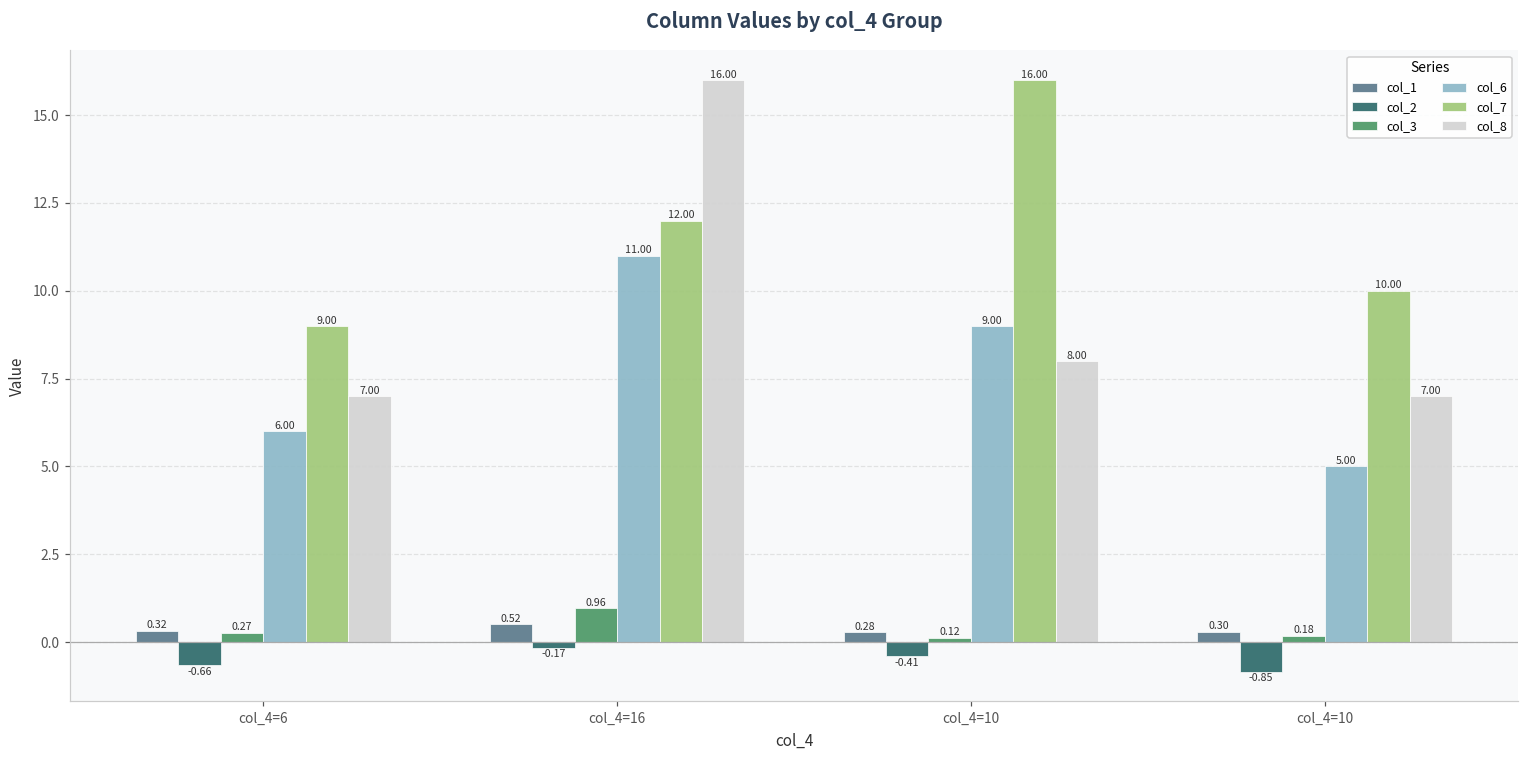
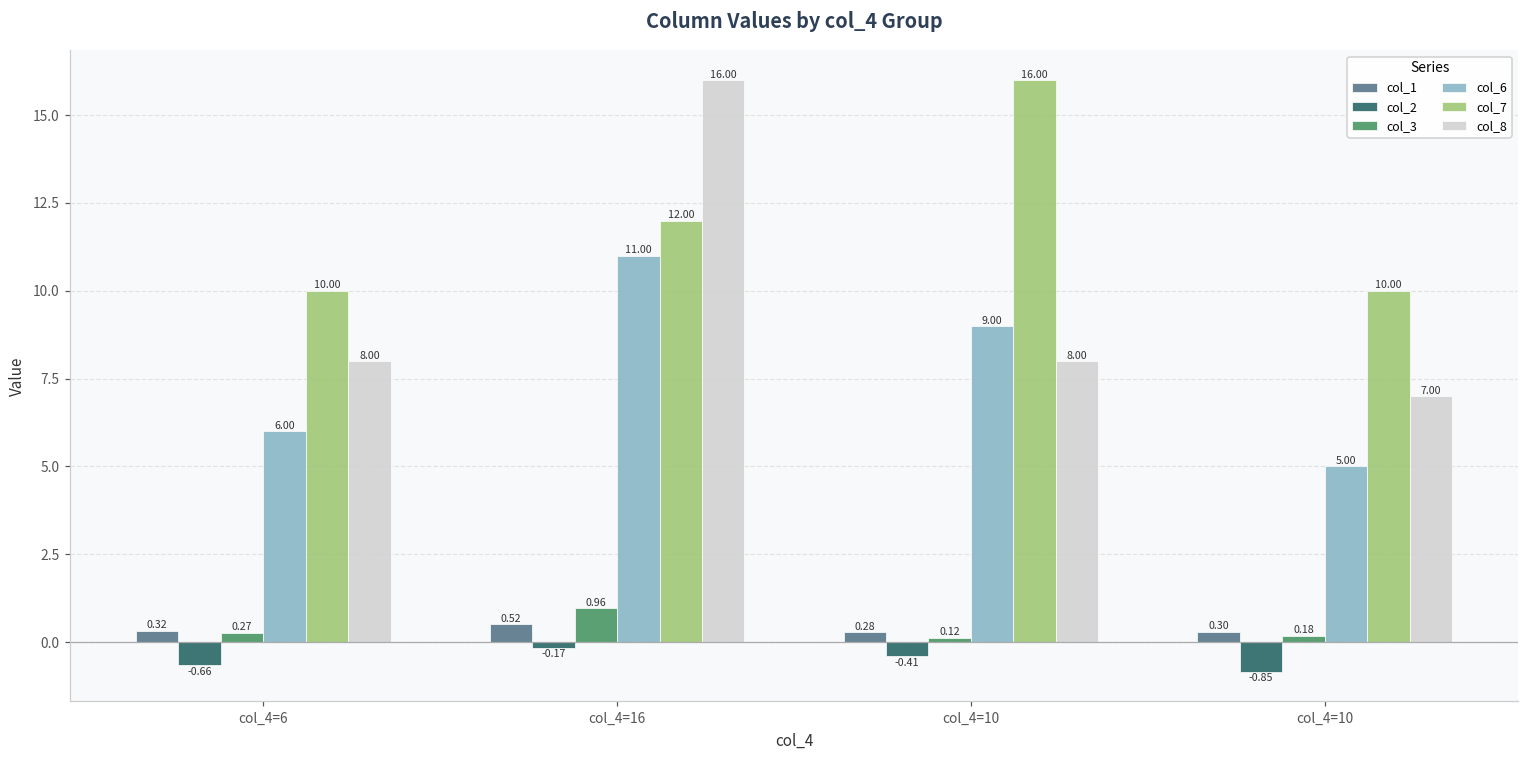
col_7, col_4=6: 9.00 -> 10.00
col_8, col_4=6: 7.00 -> 8.00
